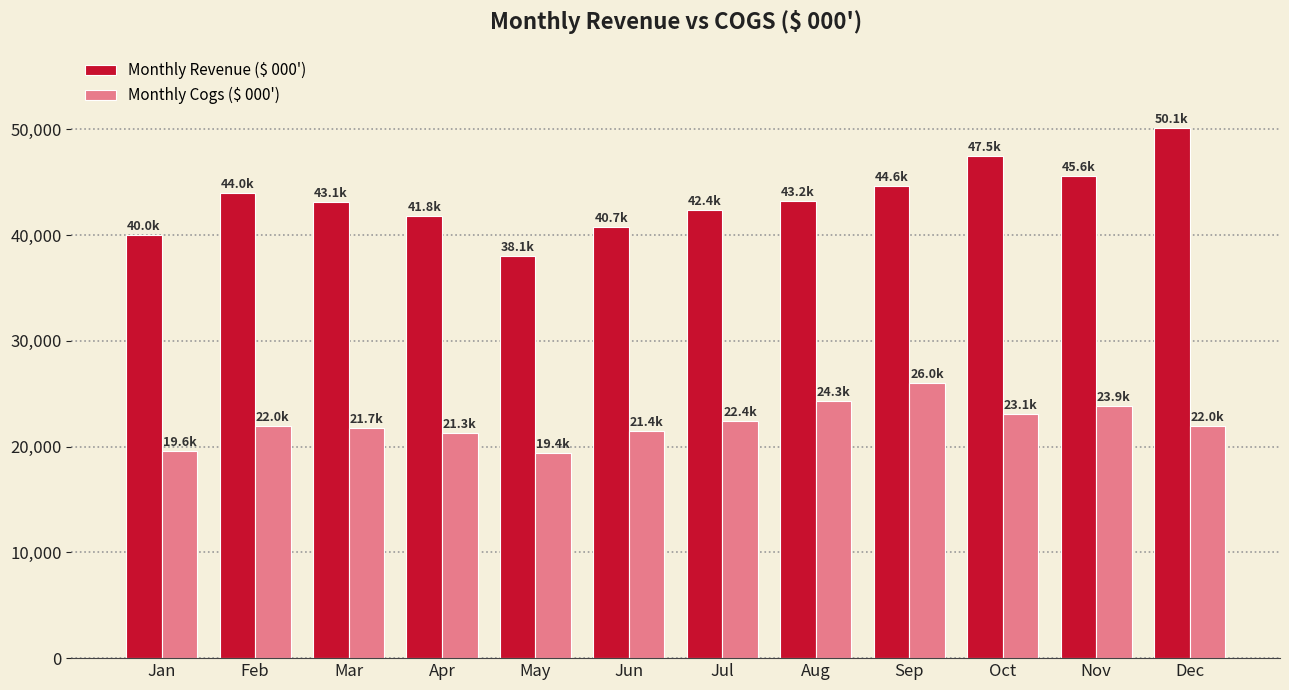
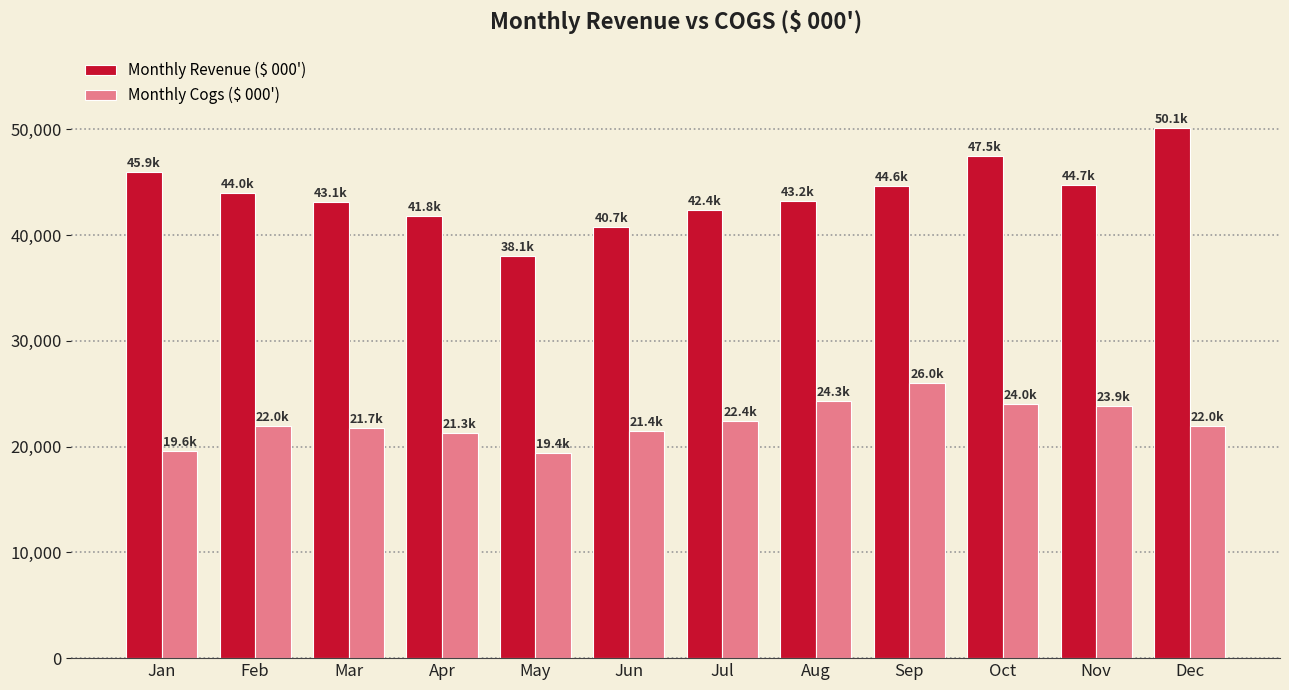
Monthly Revenue ($ 000'), Jan: 40.0k -> 45.9k
Monthly Cogs ($ 000'), Oct: 23.1k -> 24.0k
Monthly Revenue ($ 000'), Nov: 45.6k -> 44.7k
